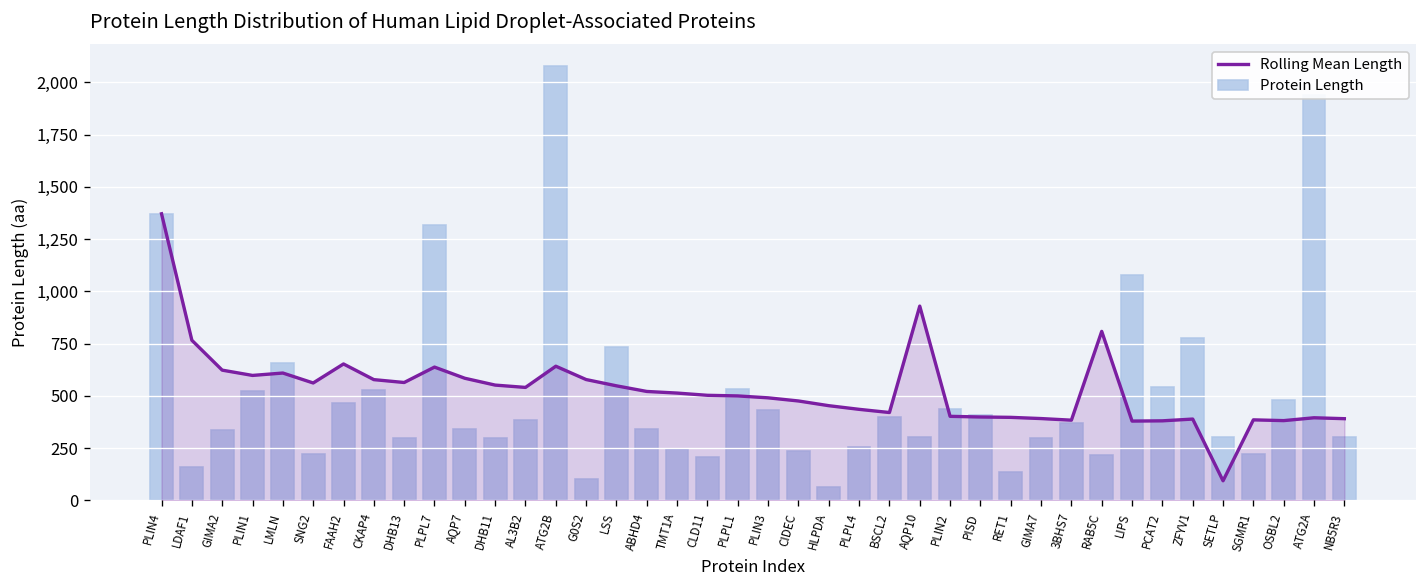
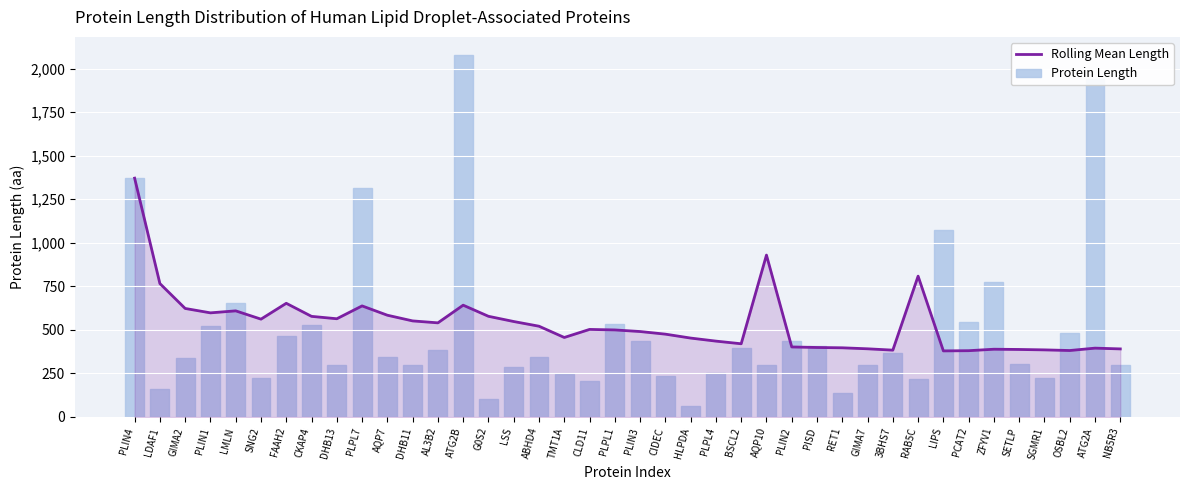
Protein Length, LSS: 730 -> 290
Rolling Mean Length, TMT1A: 510 -> 460
Rolling Mean Length, SETLP: 90 -> 390
